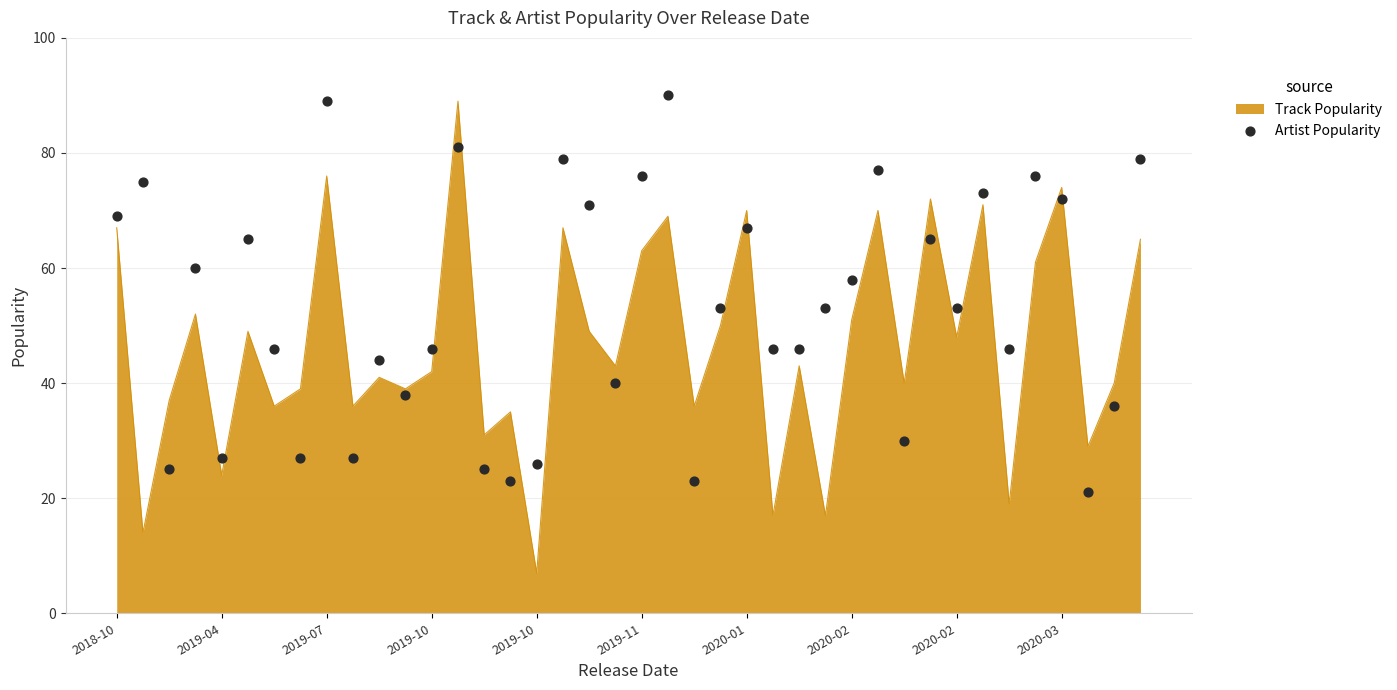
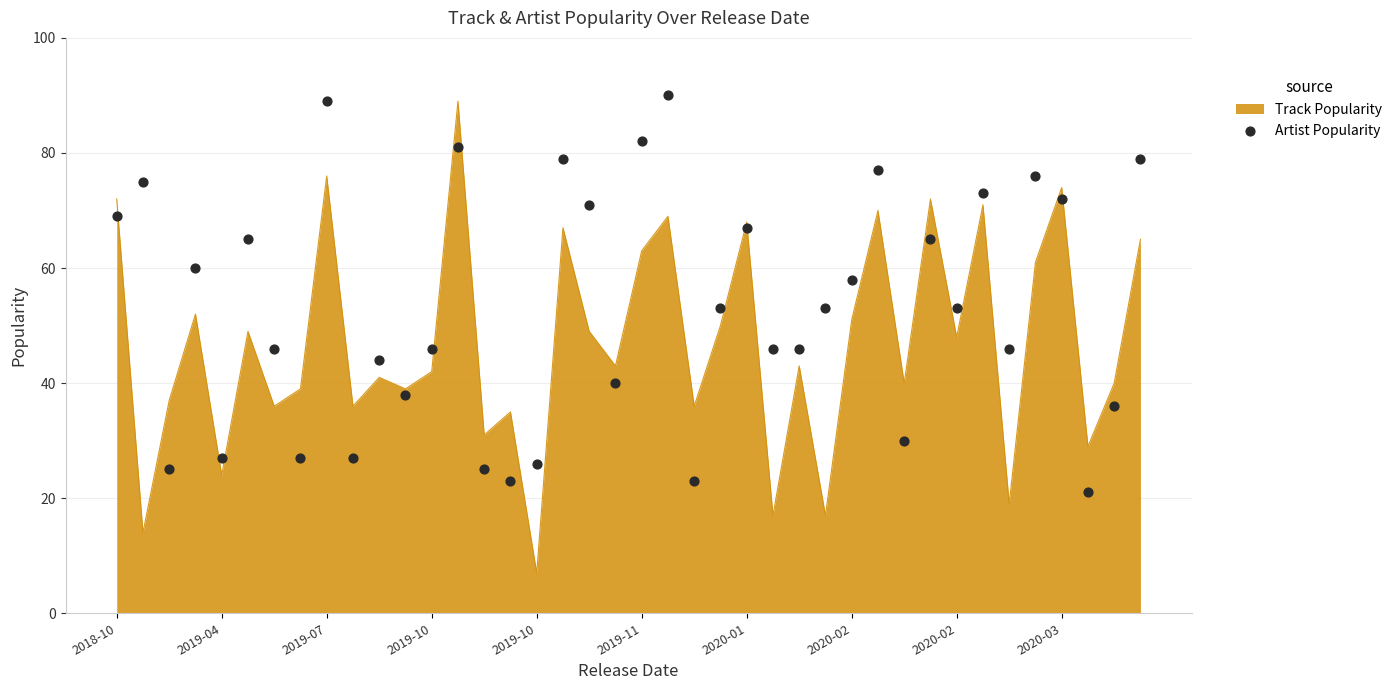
Track Popularity, 2018-10: 67 -> 72
Artist Popularity, 2019-11: 76 -> 82
Track Popularity, 2020-01: 70 -> 68
